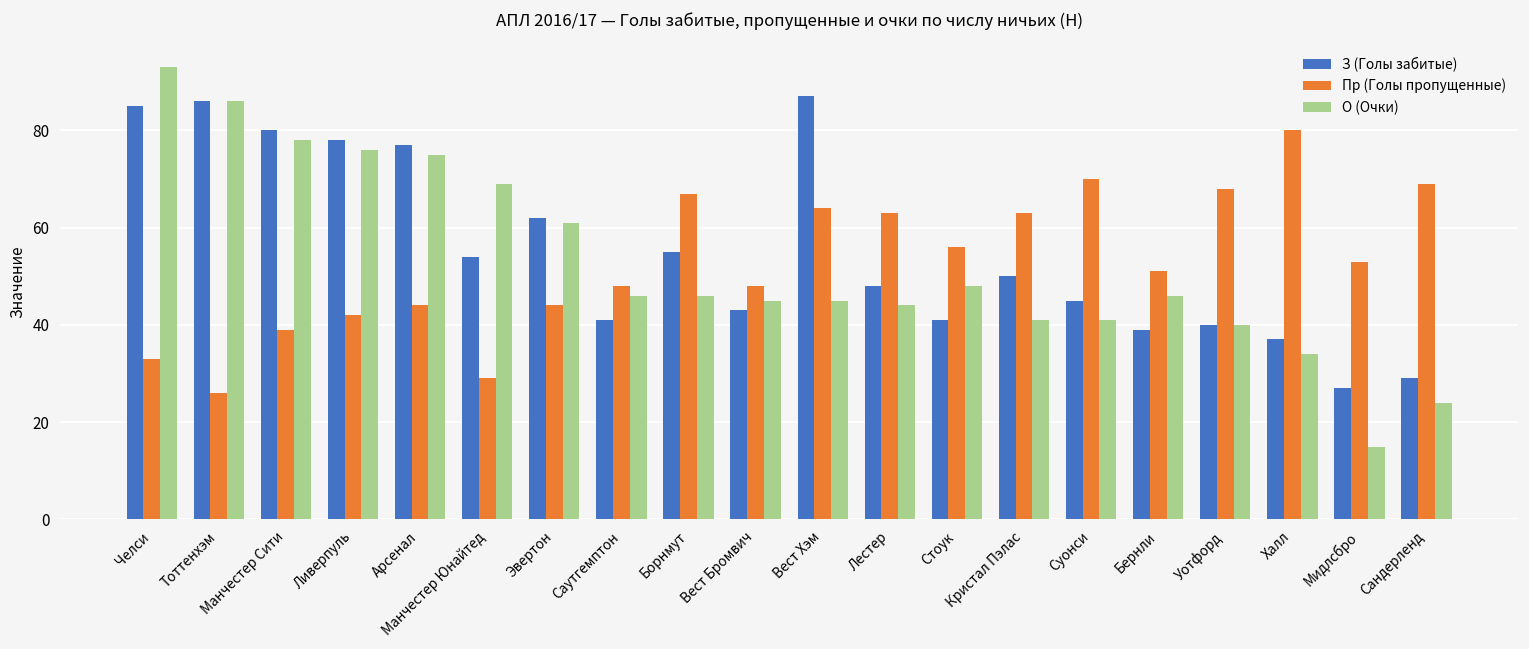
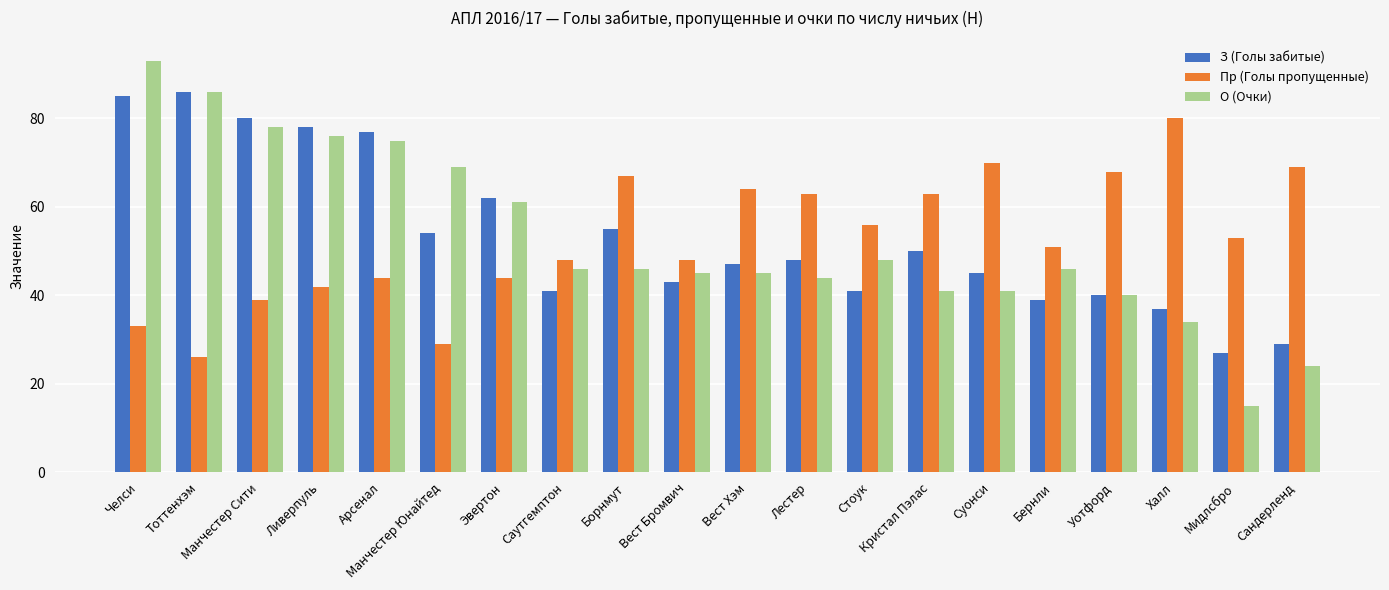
З (Голы забитые), Вест Хэм: 87 -> 47
